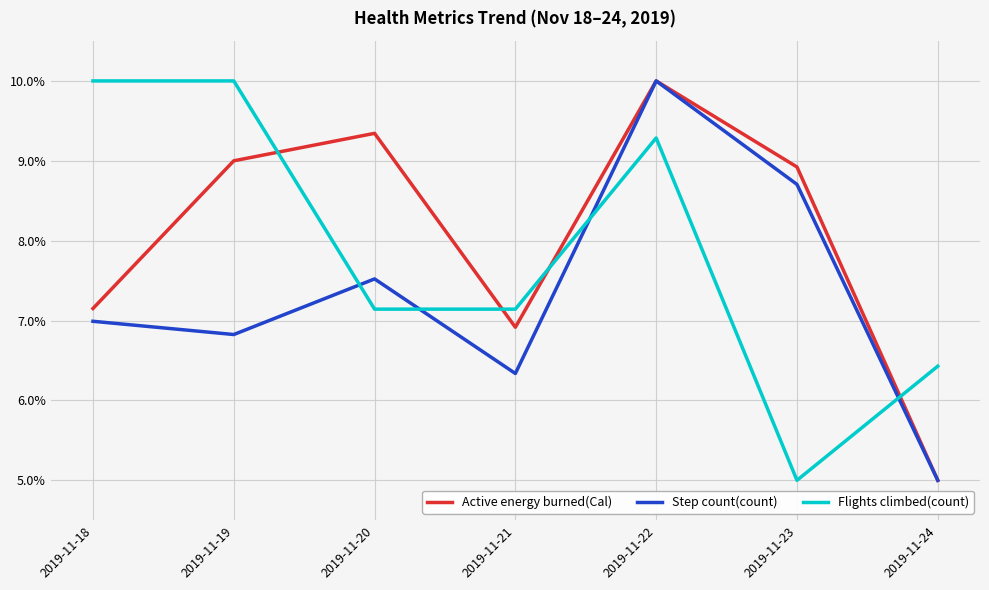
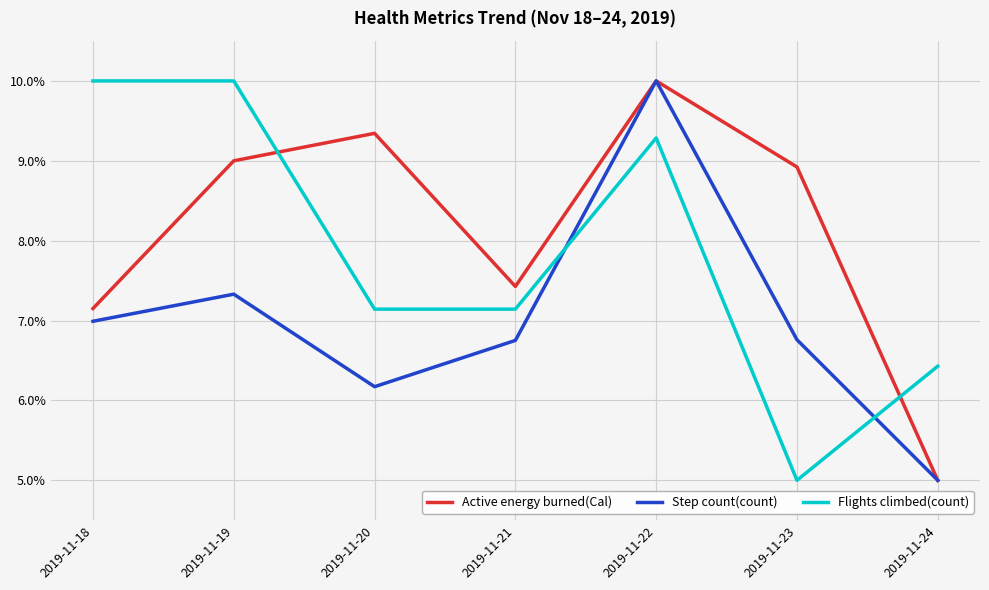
Step count(count), 2019-11-19: 6.8% -> 7.3%
Step count(count), 2019-11-20: 7.5% -> 6.2%
Active energy burned(Cal), 2019-11-21: 6.9% -> 7.4%
Step count(count), 2019-11-21: 6.3% -> 6.8%
Step count(count), 2019-11-23: 8.7% -> 6.8%
